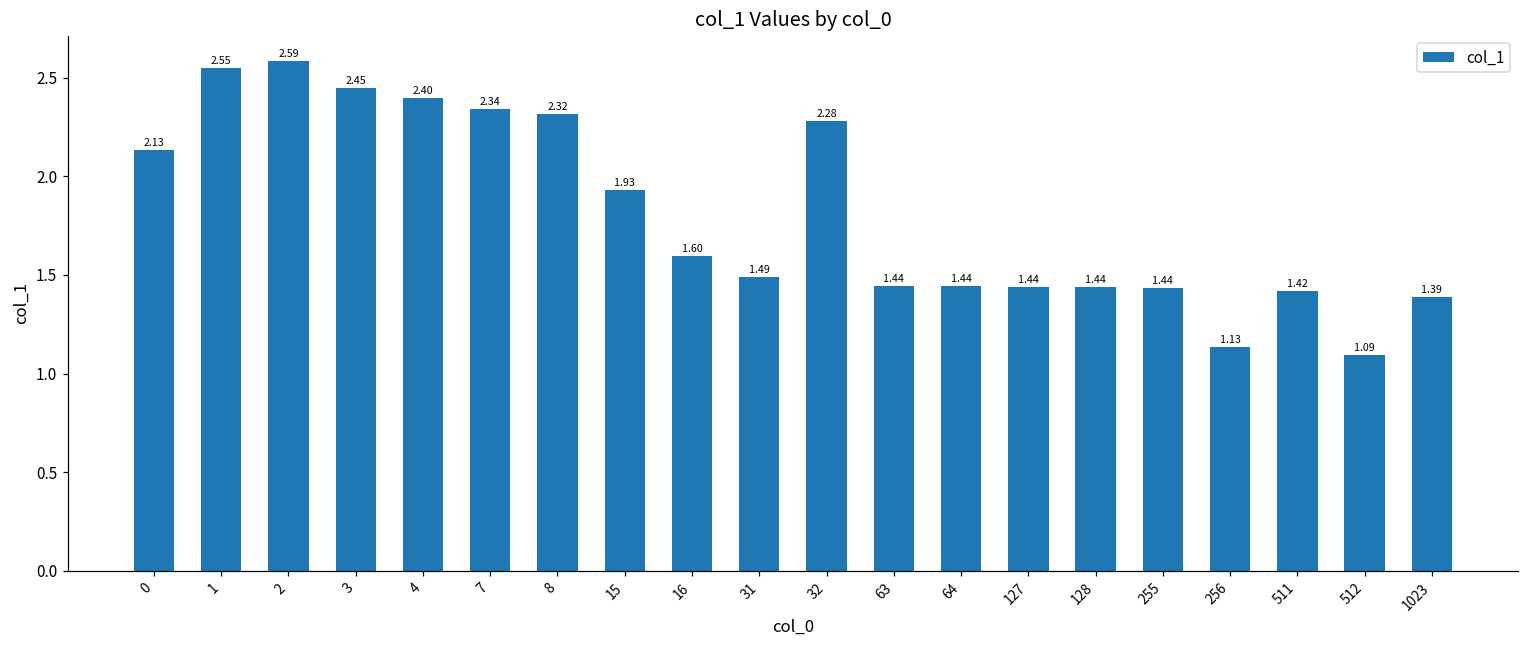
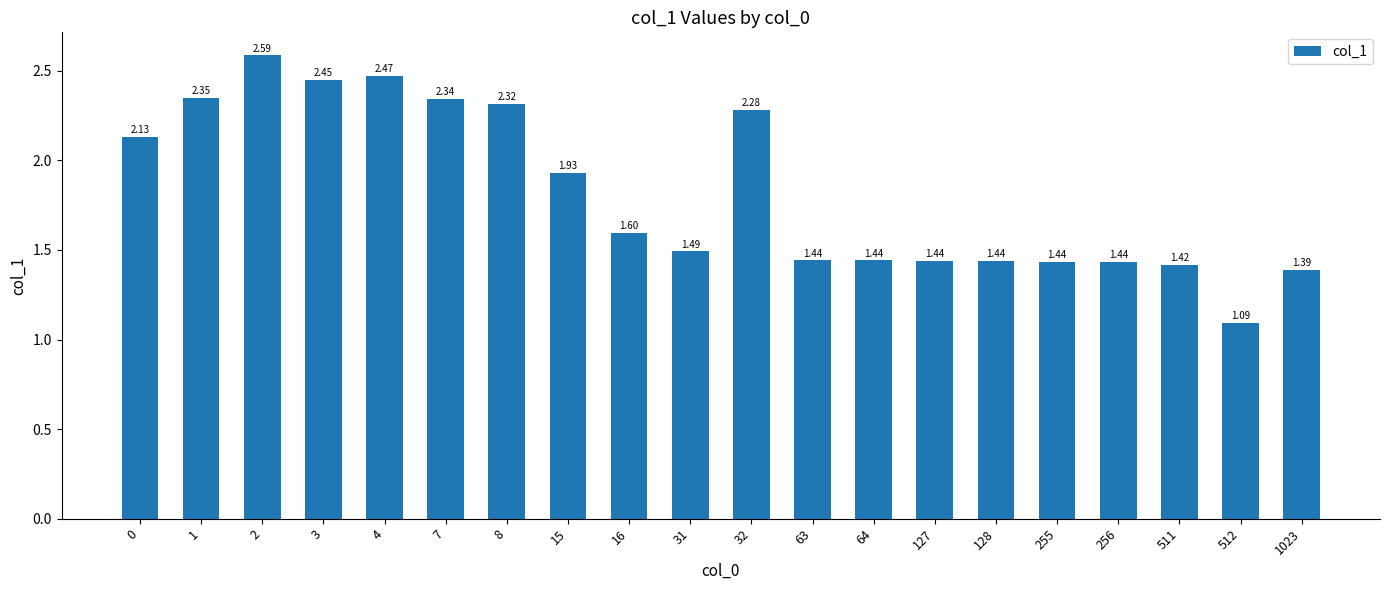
1: 2.55 -> 2.35
4: 2.40 -> 2.47
256: 1.13 -> 1.44
